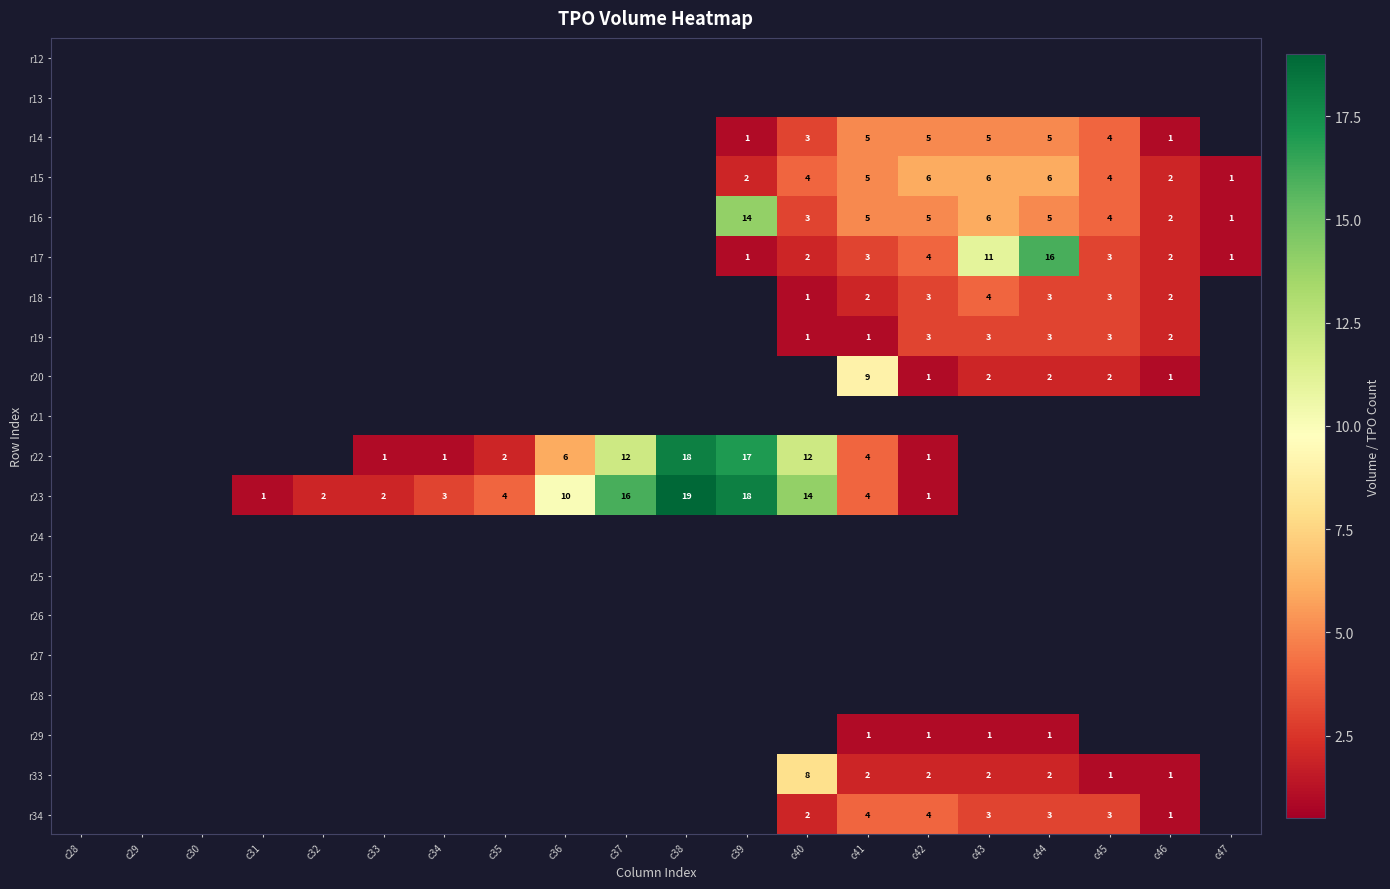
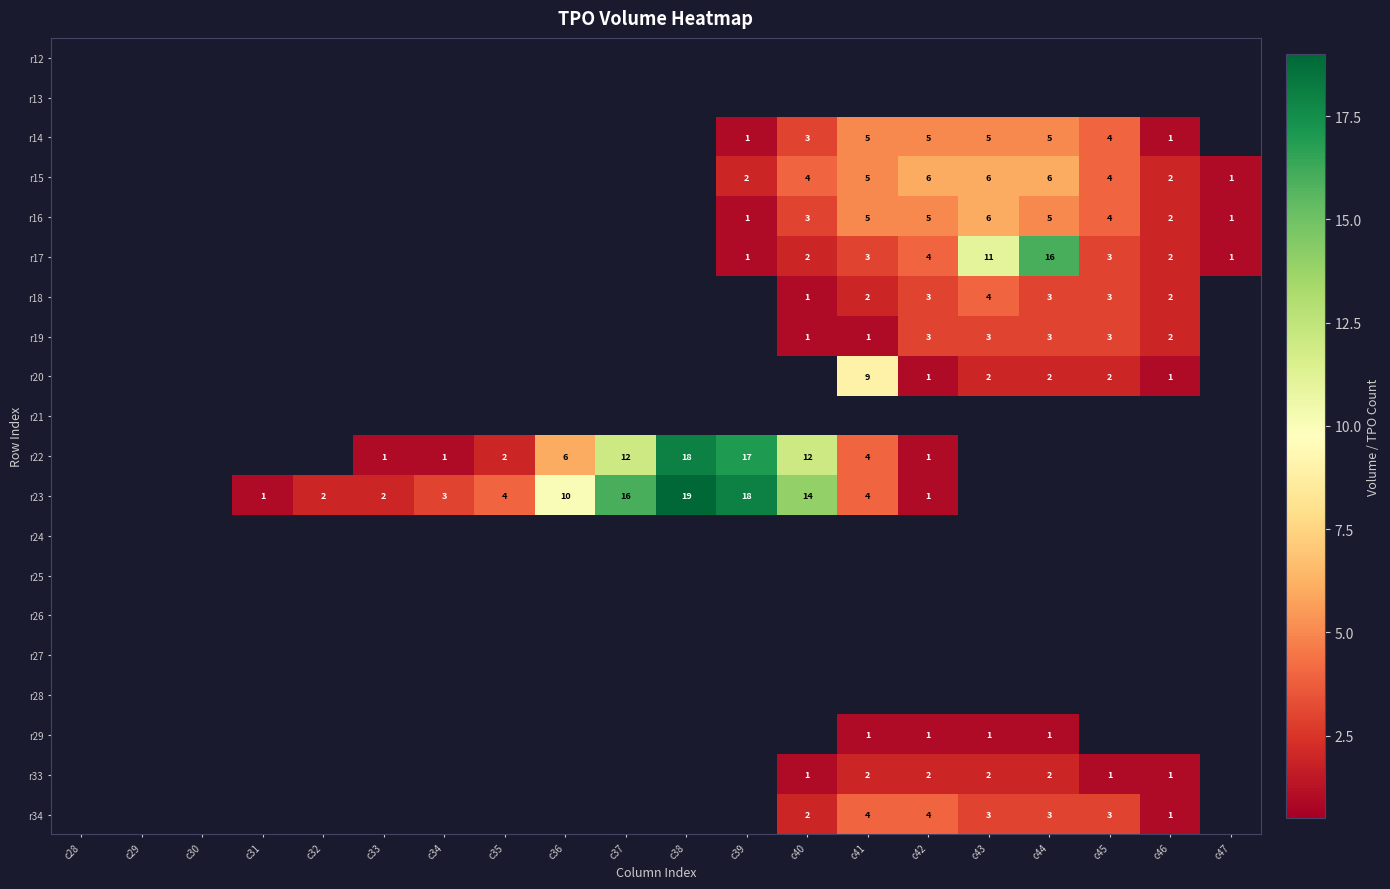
r16, c39: 14 -> 1
r33, c40: 8 -> 1
